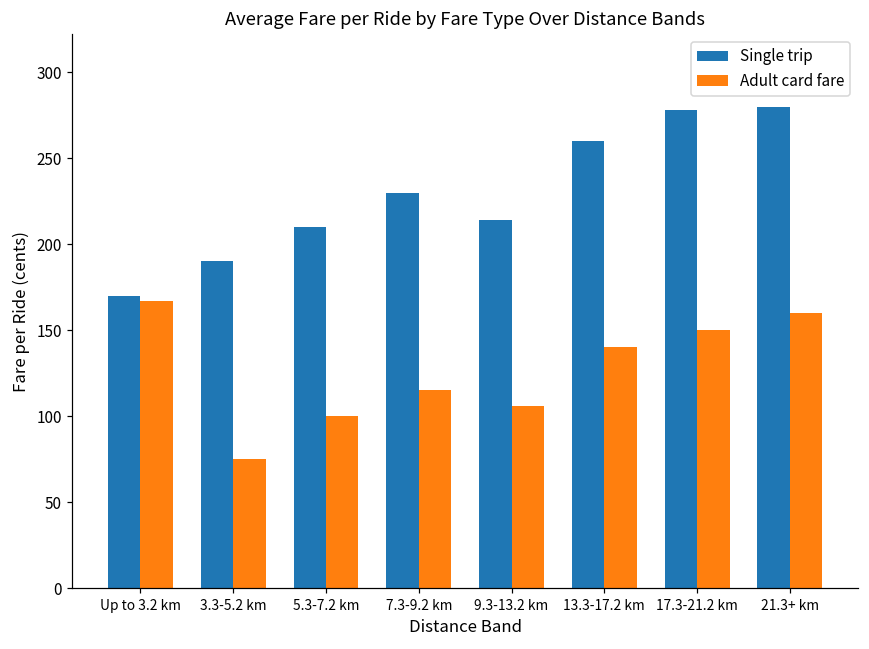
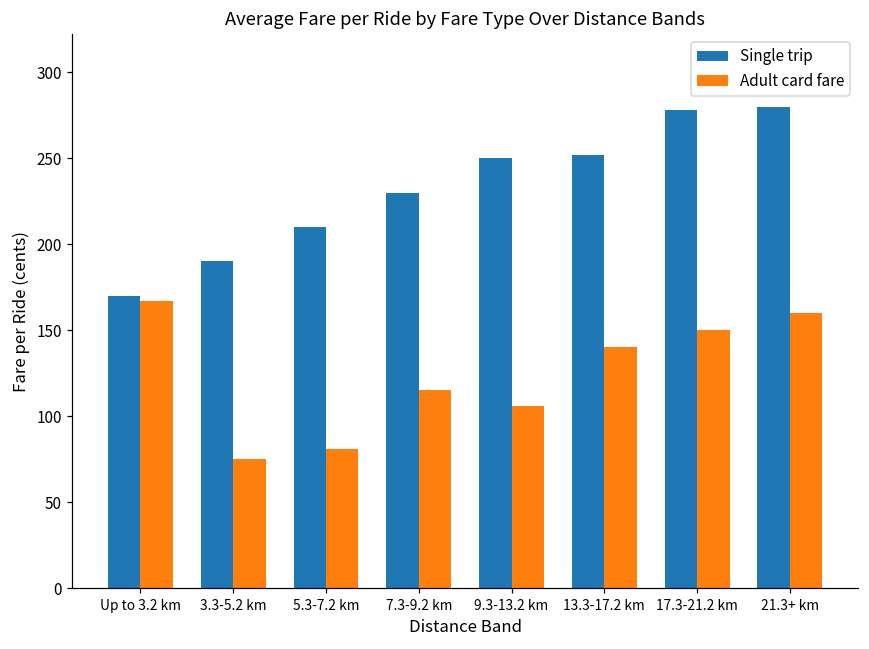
Adult card fare, 5.3-7.2 km: 100 -> 81
Single trip, 9.3-13.2 km: 214 -> 250
Single trip, 13.3-17.2 km: 260 -> 252
